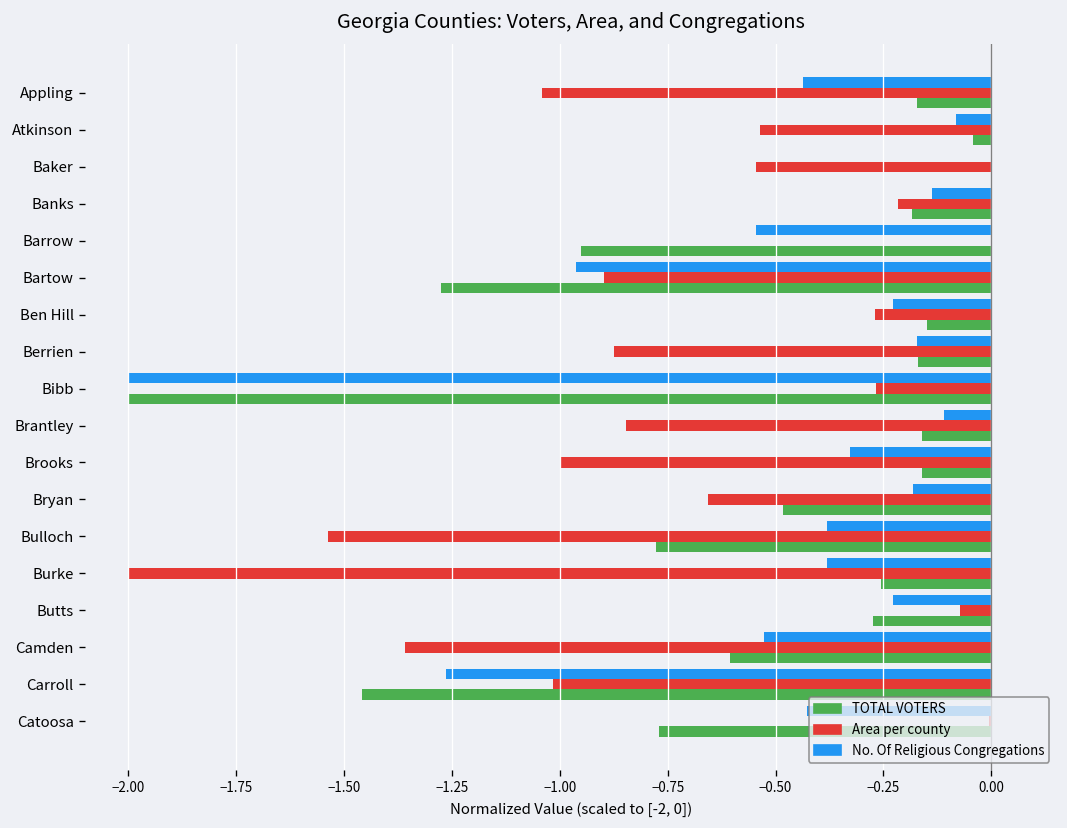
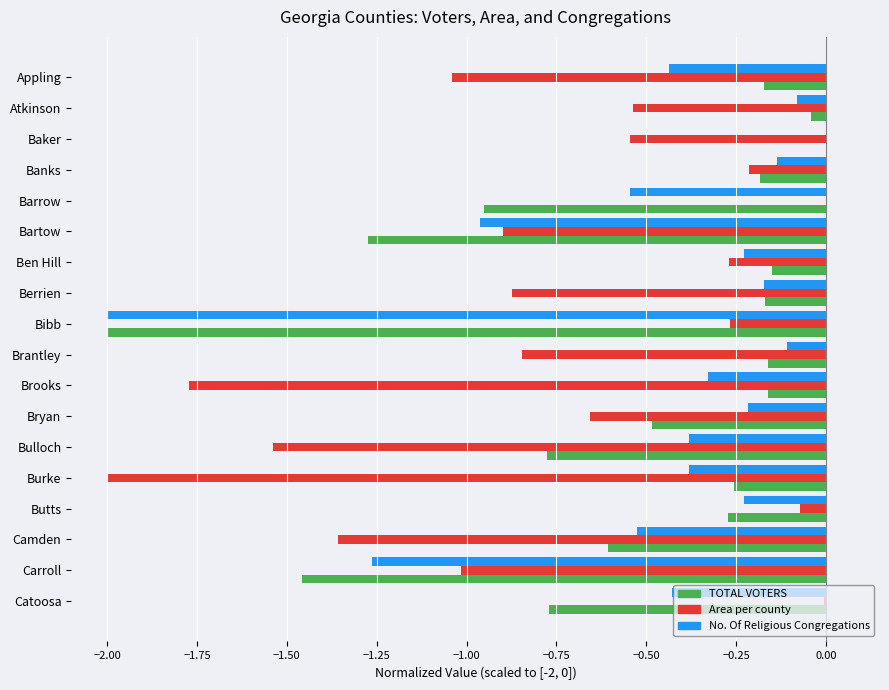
Area per county, Brooks: -1.00 -> -1.77
No. Of Religious Congregations, Bryan: -0.18 -> -0.22
